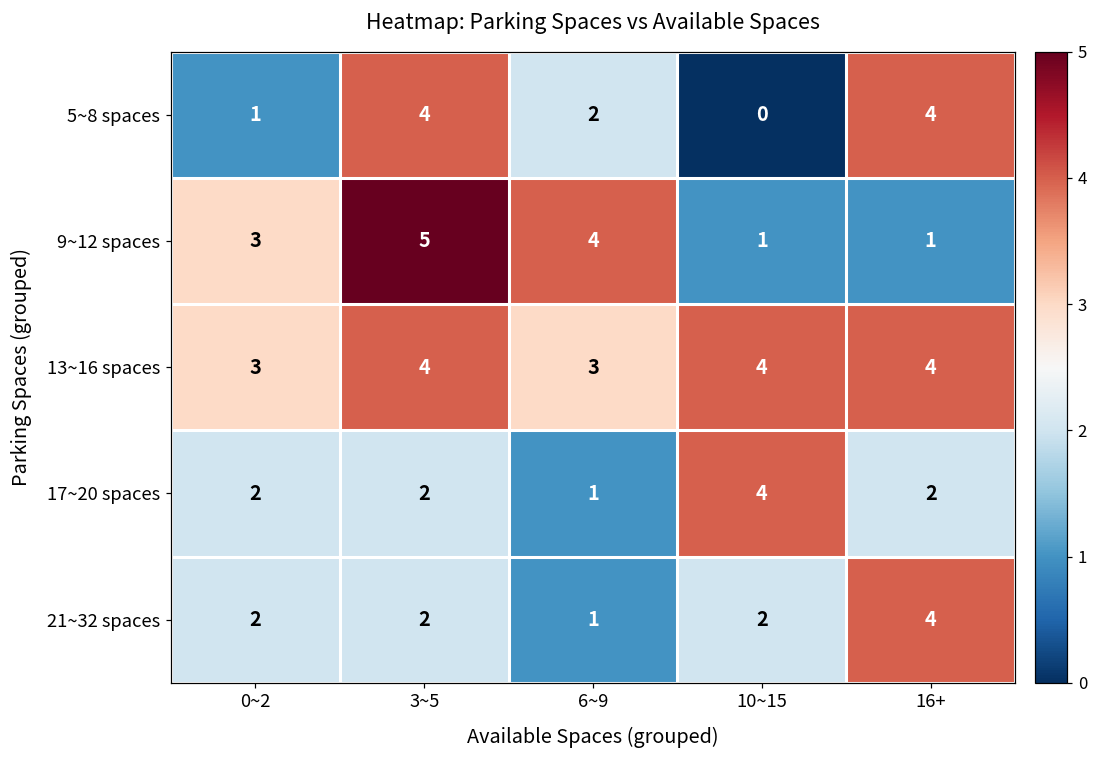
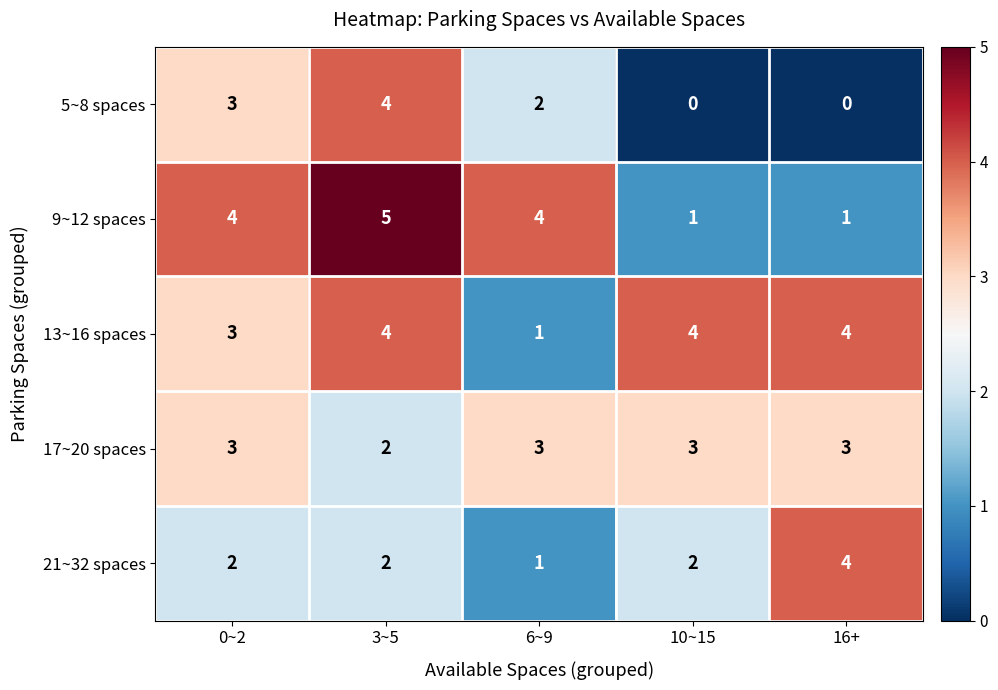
5~8 spaces, 0~2: 1 -> 3
5~8 spaces, 16+: 4 -> 0
9~12 spaces, 0~2: 3 -> 4
13~16 spaces, 6~9: 3 -> 1
17~20 spaces, 0~2: 2 -> 3
17~20 spaces, 6~9: 1 -> 3
17~20 spaces, 10~15: 4 -> 3
17~20 spaces, 16+: 2 -> 3
